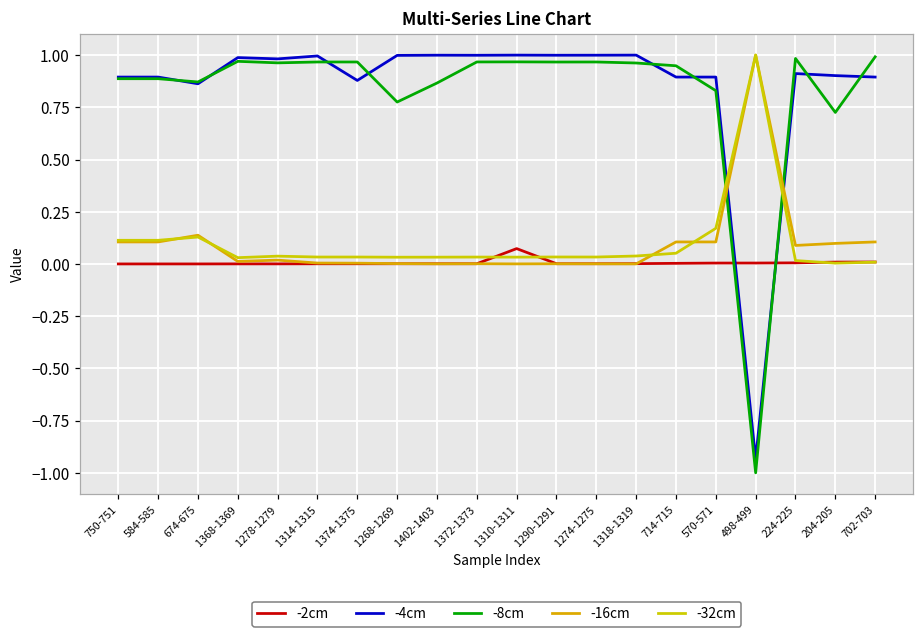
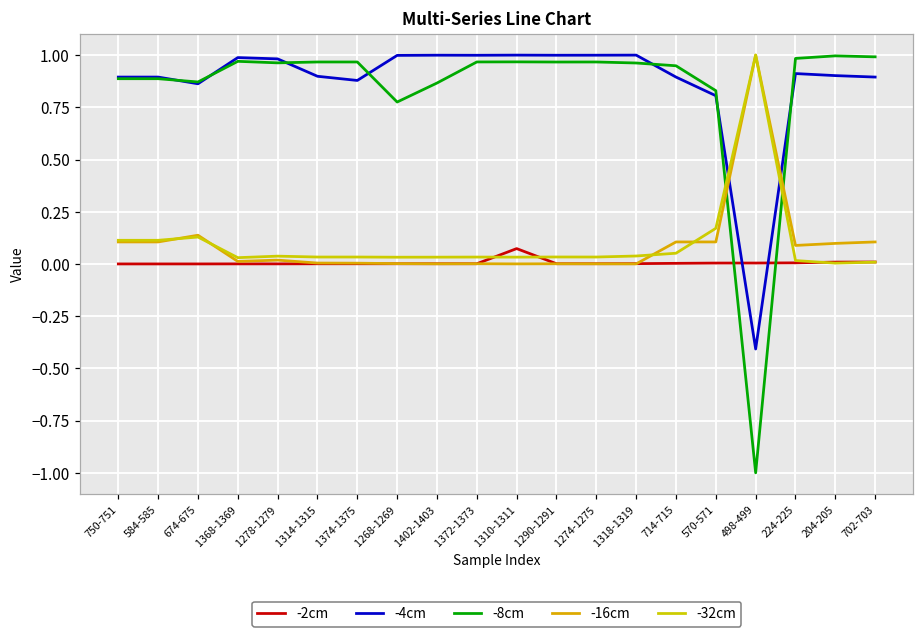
-4cm, 1314-1315: 1.00 -> 0.90
-4cm, 570-571: 0.89 -> 0.81
-4cm, 498-499: -0.93 -> -0.41
-8cm, 204-205: 0.73 -> 1.00
